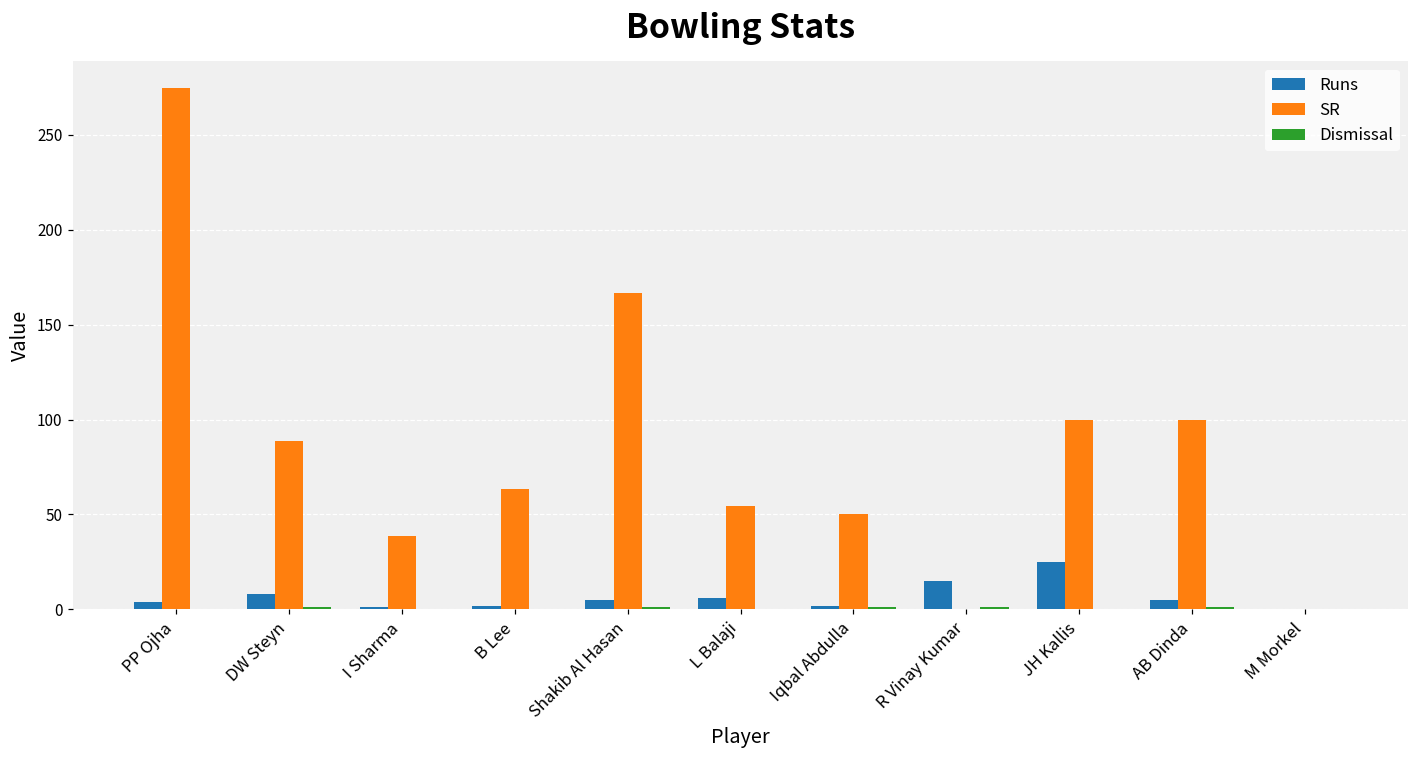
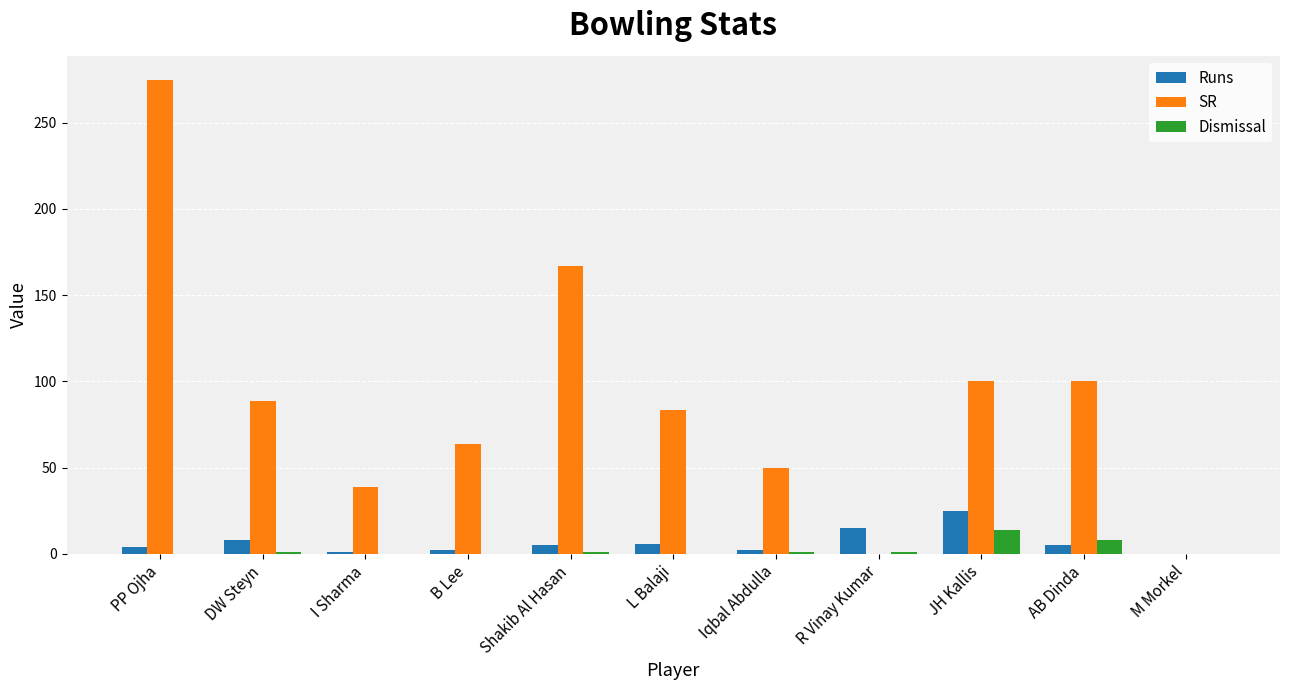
SR, L Balaji: 55 -> 83
Dismissal, JH Kallis: 0 -> 14
Dismissal, AB Dinda: 1 -> 8
